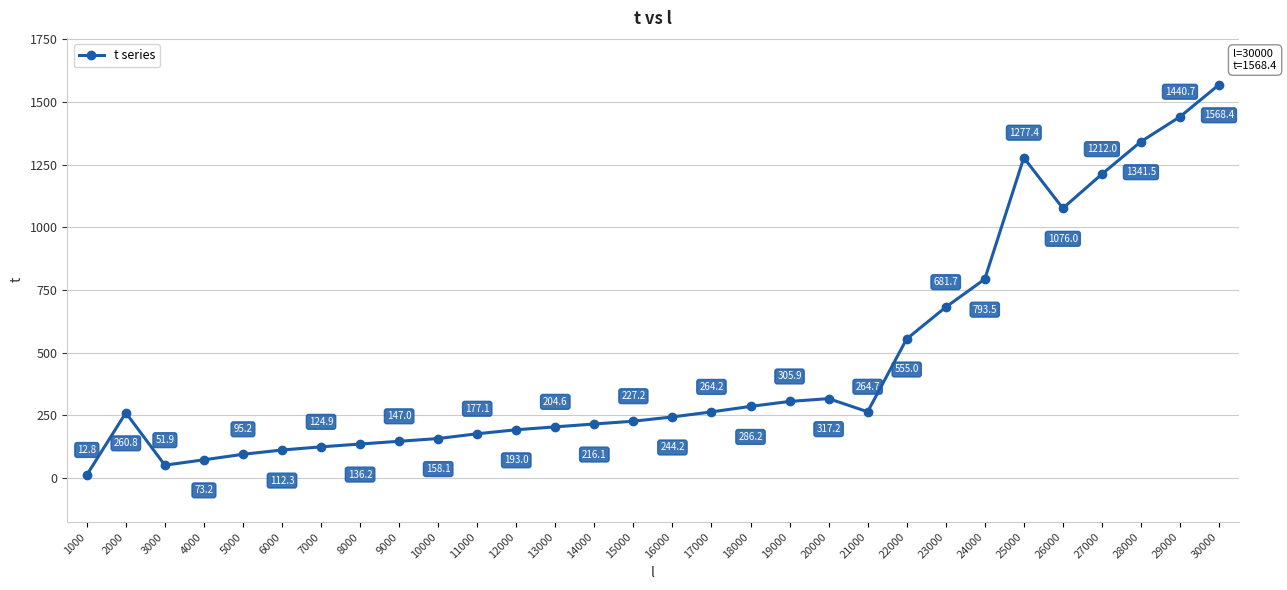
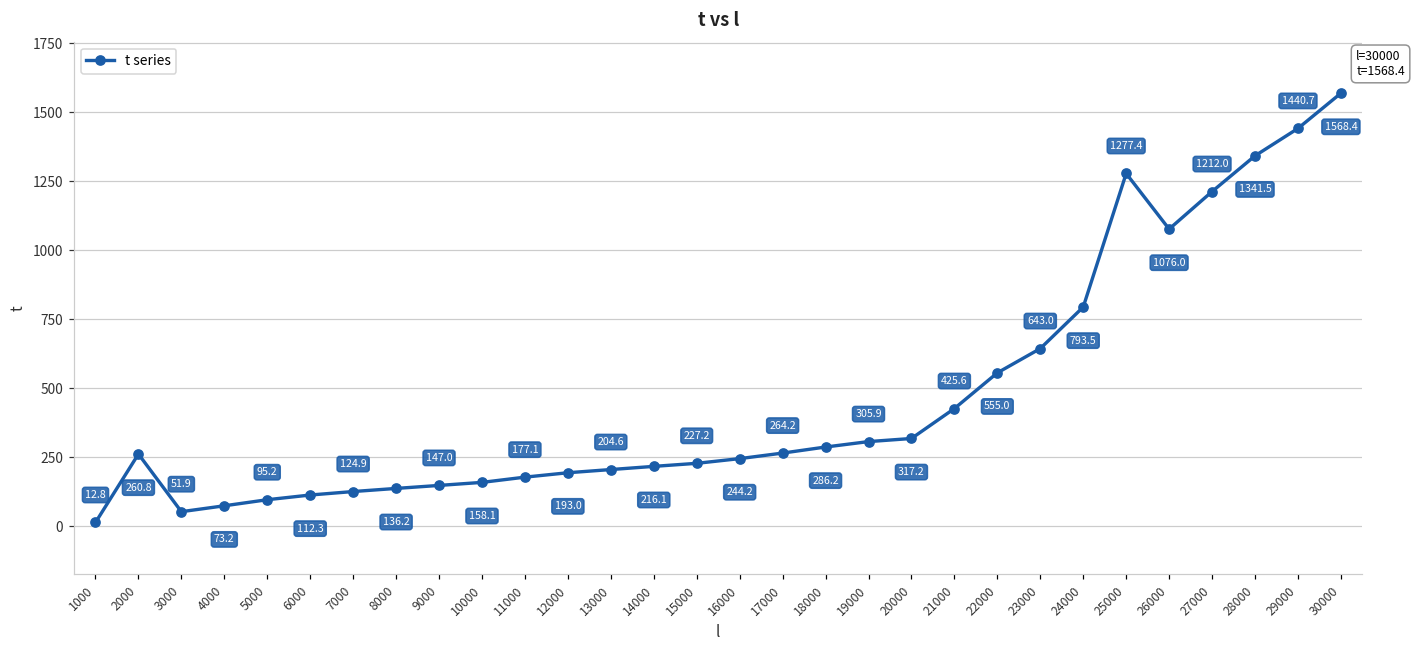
21000: 264.7 -> 425.6
23000: 681.7 -> 643.0
